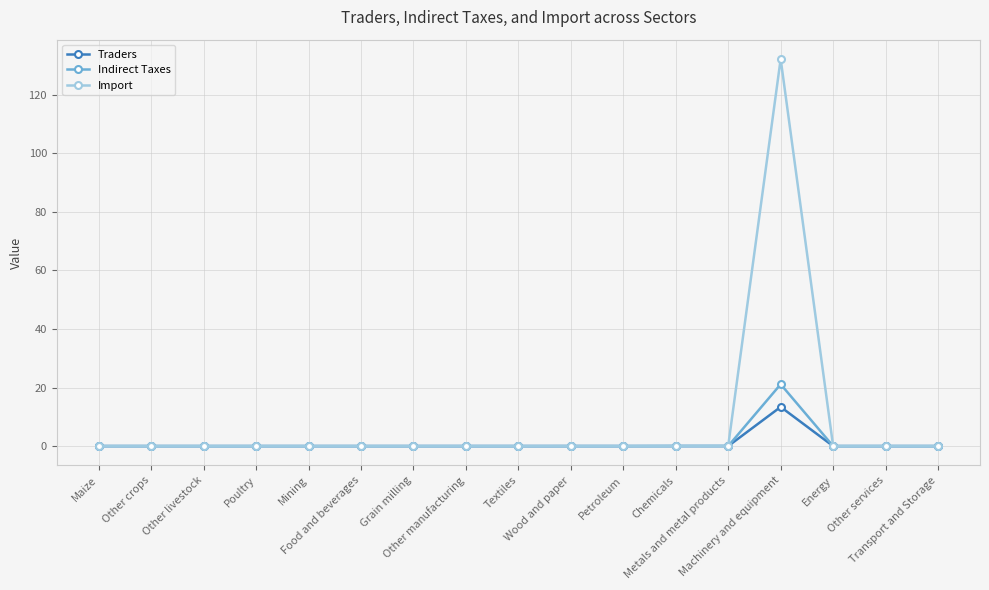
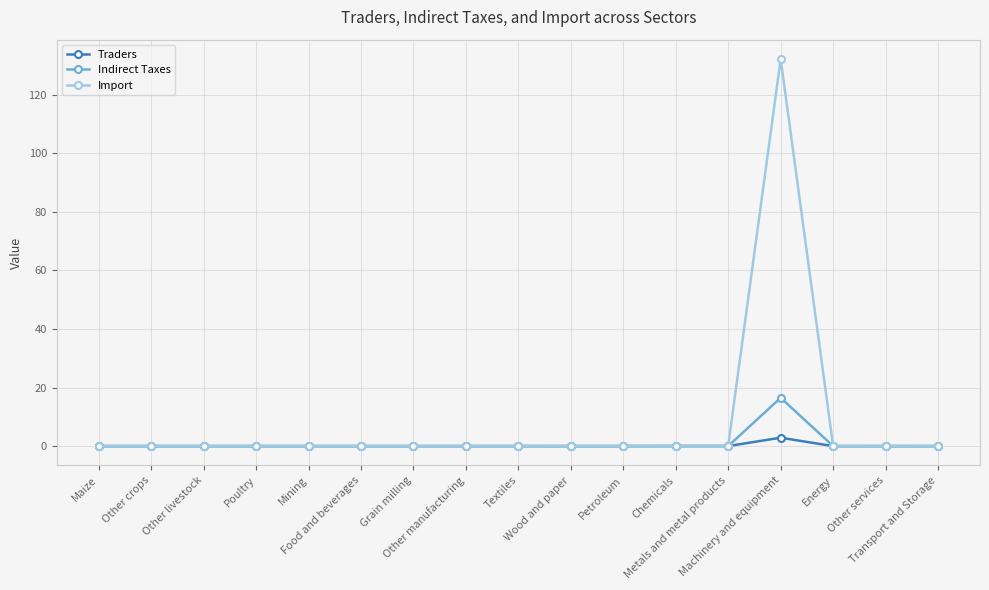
Traders, Machinery and equipment: 13 -> 3
Indirect Taxes, Machinery and equipment: 21 -> 16
